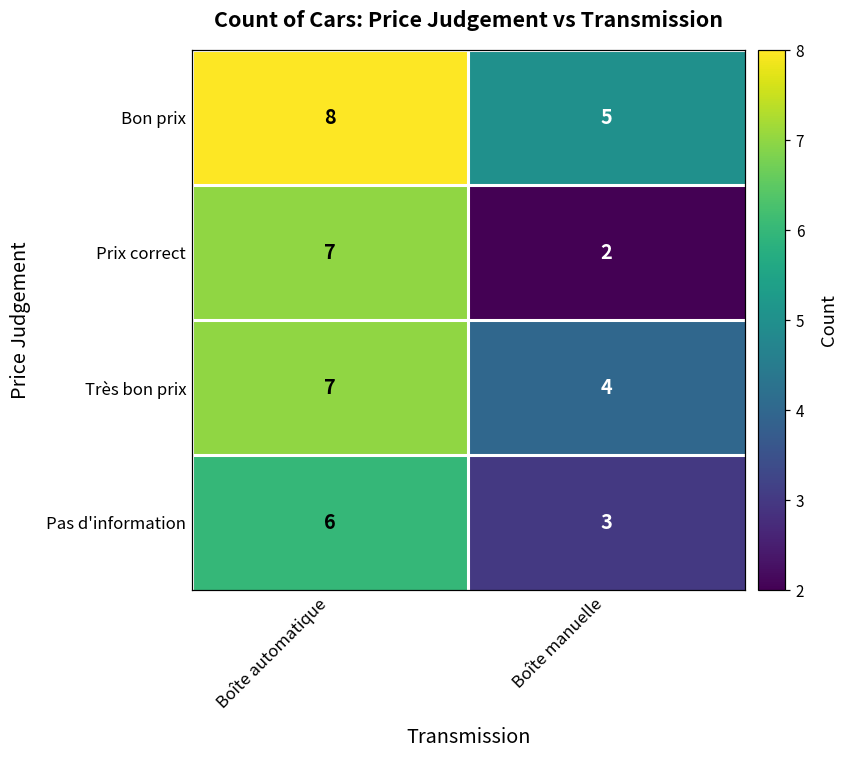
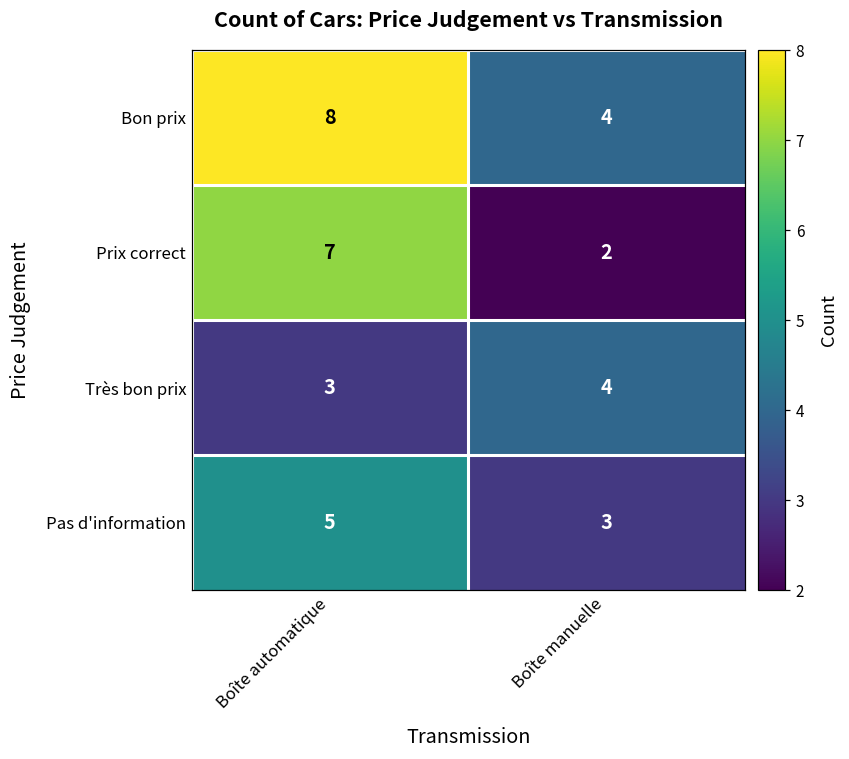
Bon prix, Boîte manuelle: 5 -> 4
Très bon prix, Boîte automatique: 7 -> 3
Pas d'information, Boîte automatique: 6 -> 5
